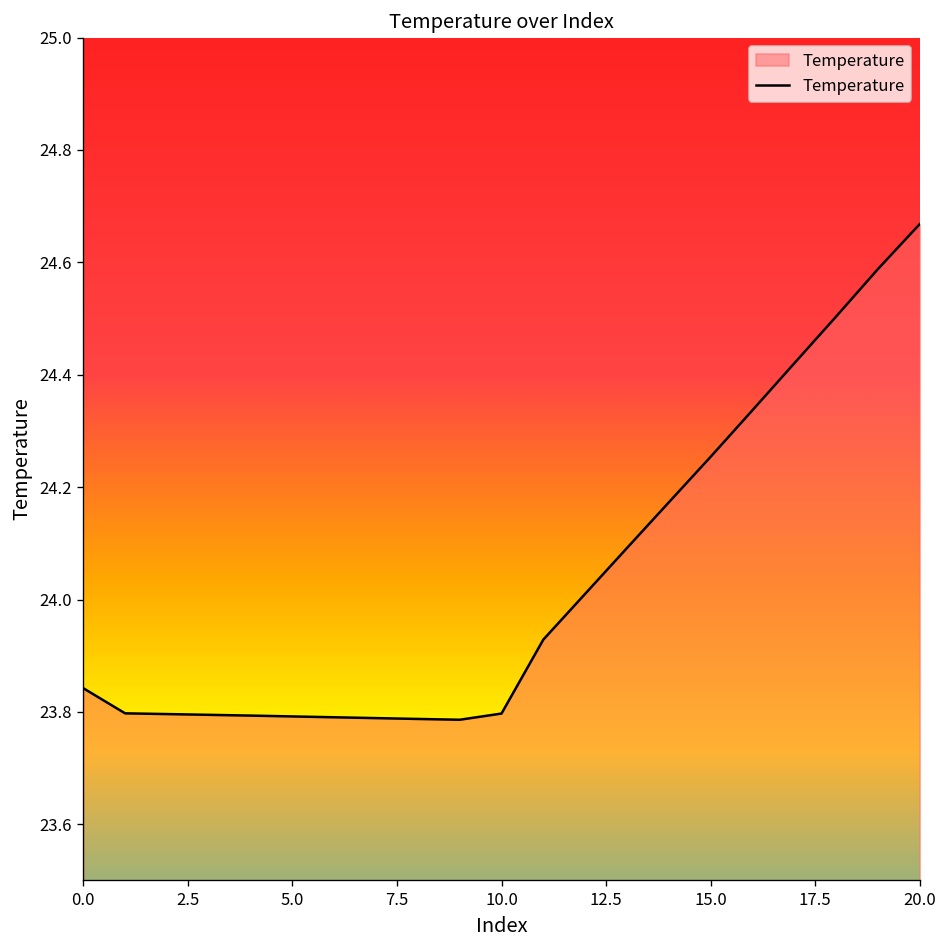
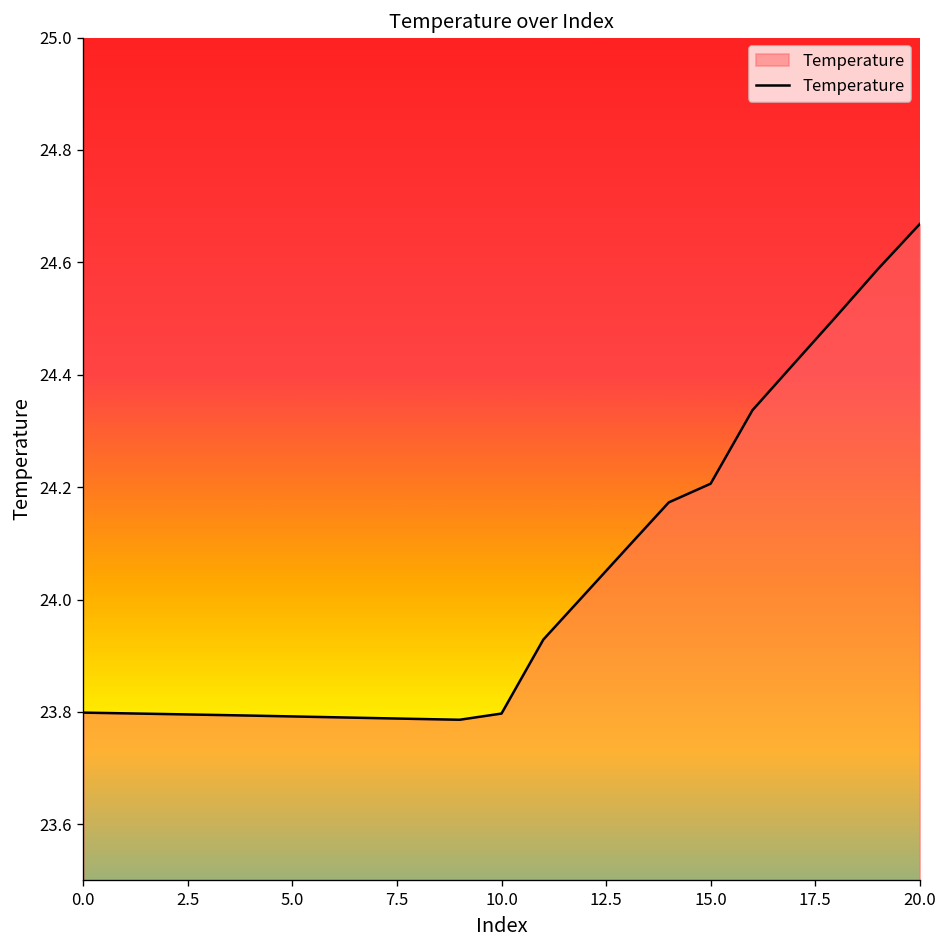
0.0: 23.84 -> 23.80
15.0: 24.25 -> 24.21
